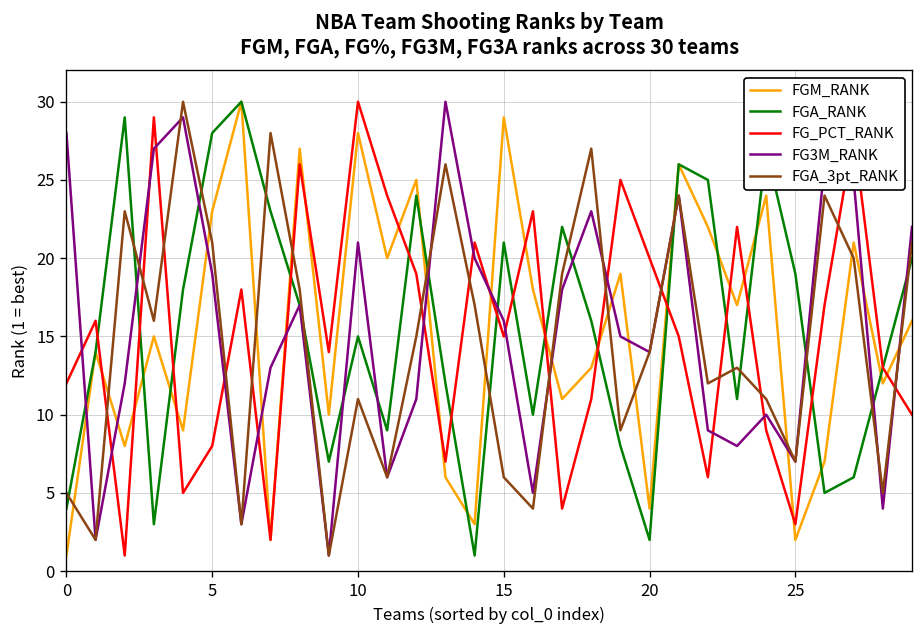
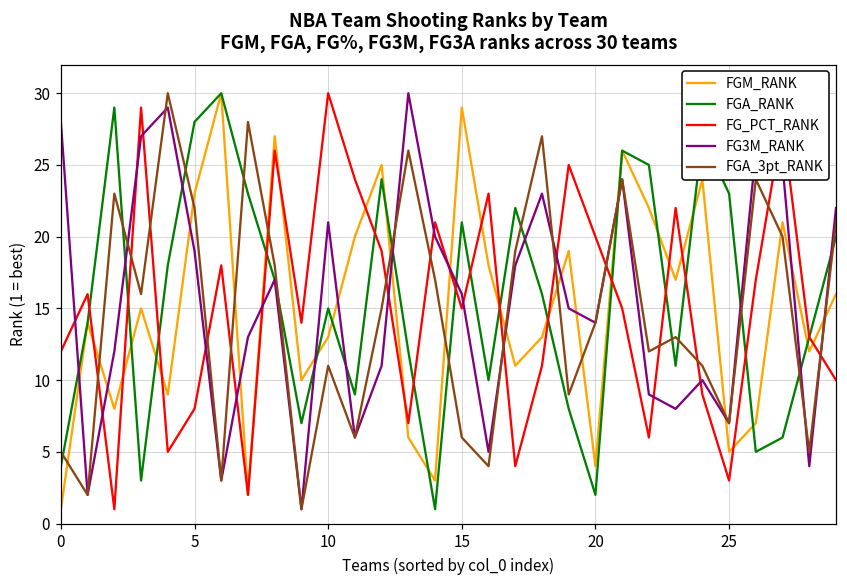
FGA_3pt_RANK, 5: 21 -> 22
FGM_RANK, 10: 28 -> 13
FGM_RANK, 25: 2 -> 5
FGA_RANK, 25: 19 -> 23
